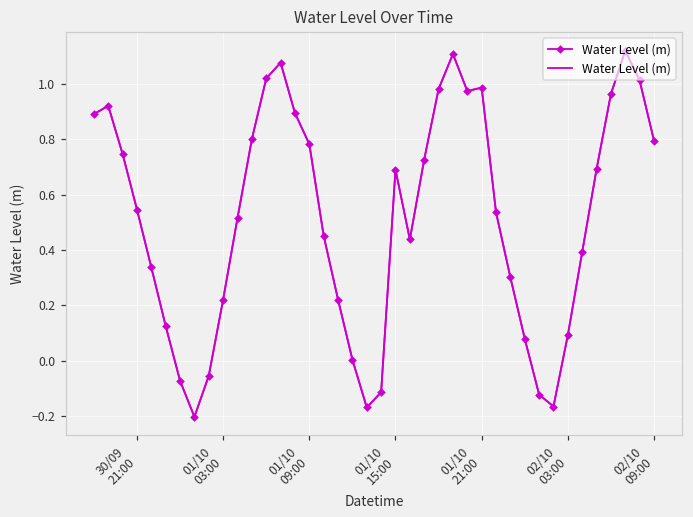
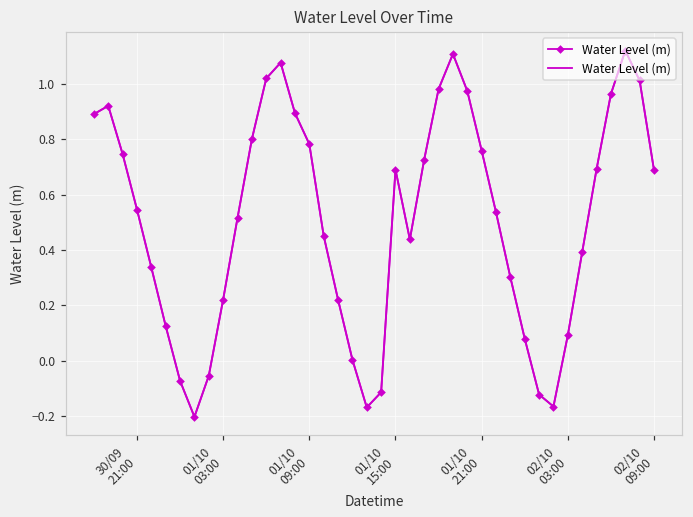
01/10 21:00: 0.99 -> 0.76
02/10 09:00: 0.80 -> 0.69
